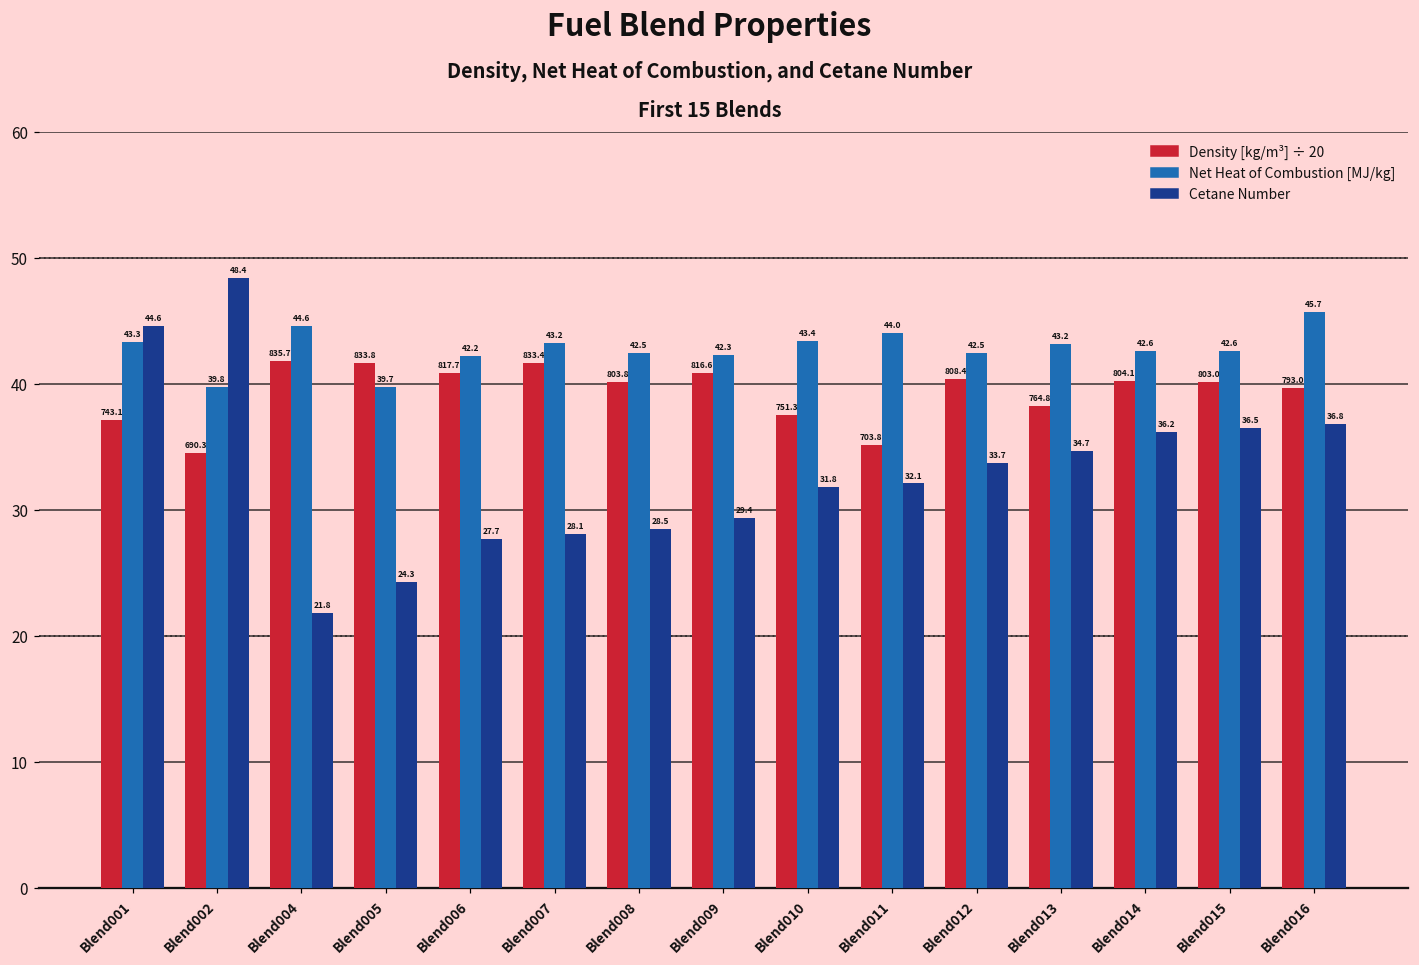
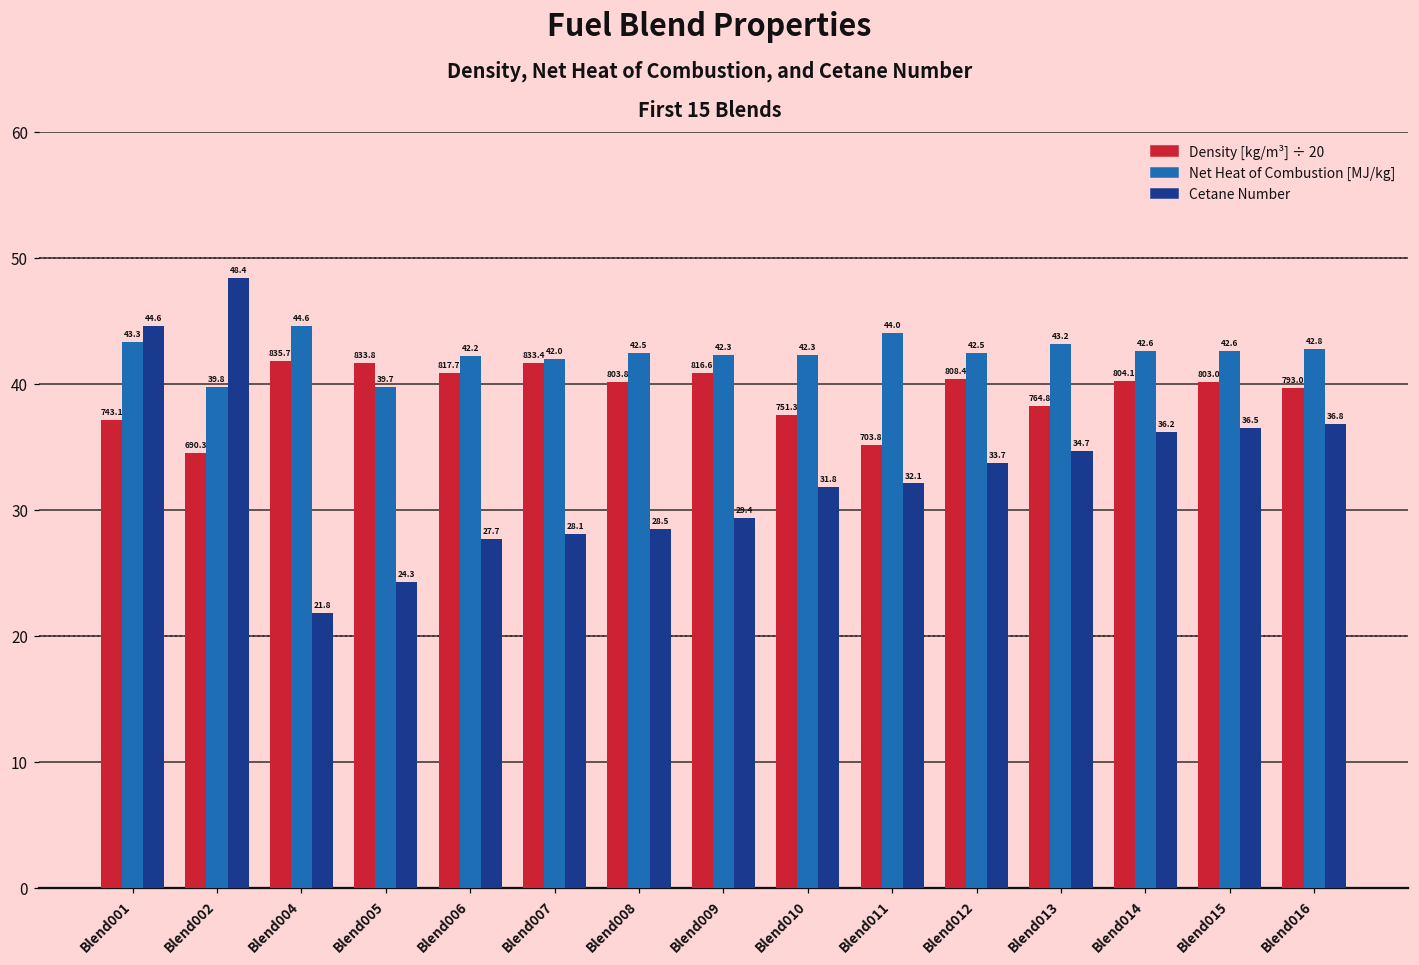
Net Heat of Combustion [MJ/kg], Blend007: 43.2 -> 42.0
Net Heat of Combustion [MJ/kg], Blend010: 43.4 -> 42.3
Net Heat of Combustion [MJ/kg], Blend016: 45.7 -> 42.8
